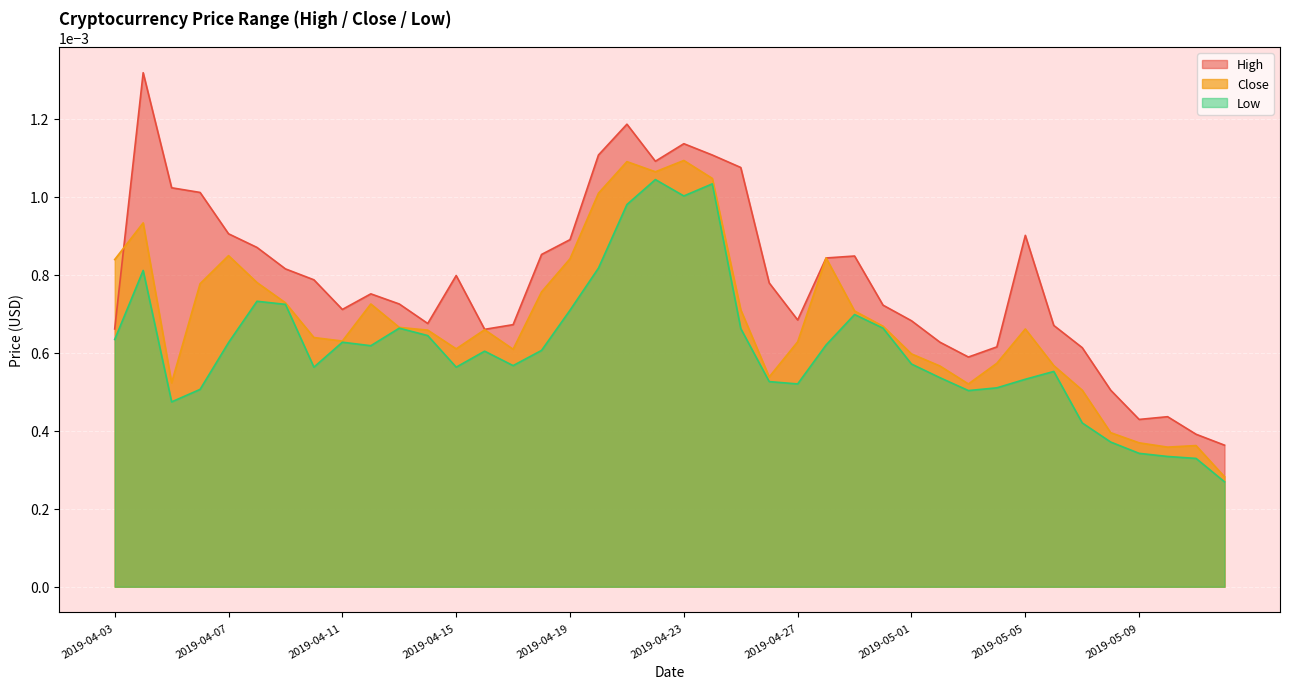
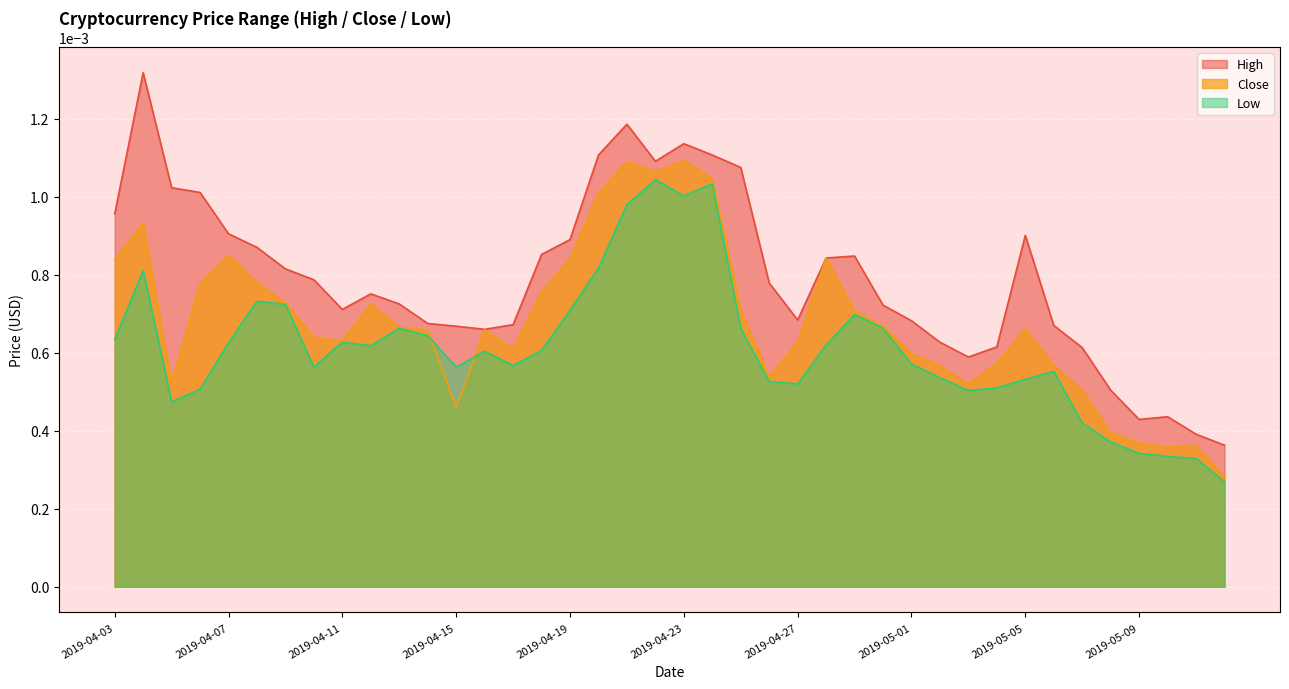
High, 2019-04-03: 0.00066 -> 0.00096
High, 2019-04-15: 0.00080 -> 0.00067
Close, 2019-04-15: 0.00061 -> 0.00046
